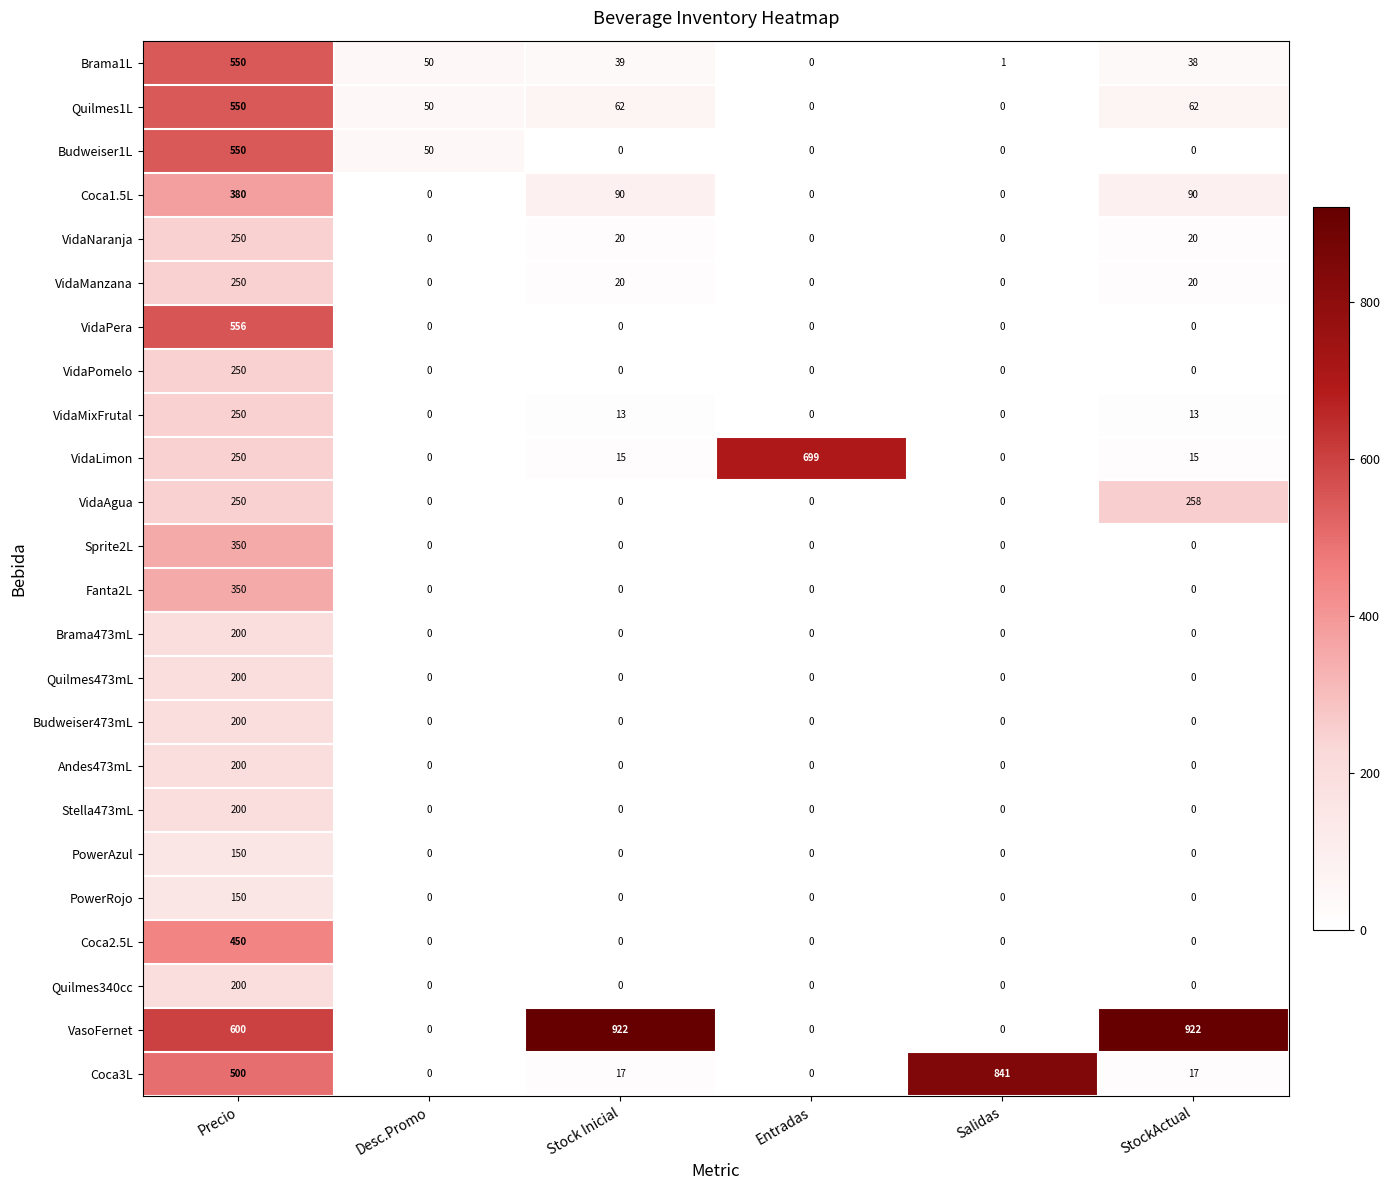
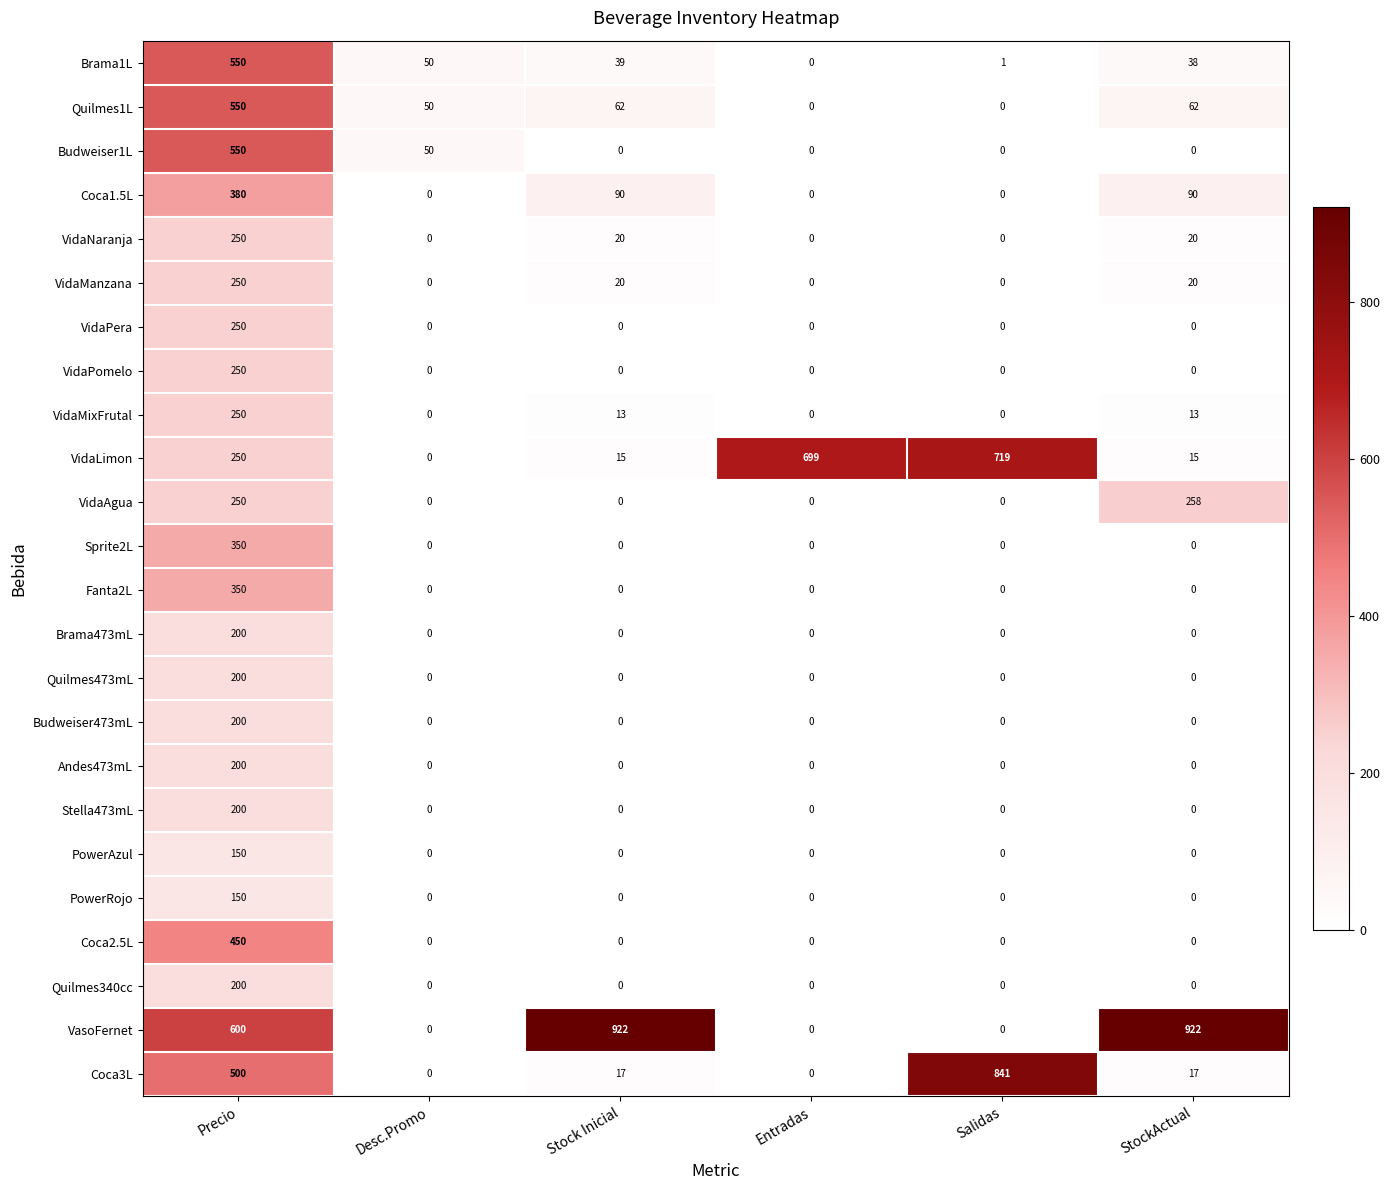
VidaPera, Precio: 556 -> 250
VidaLimon, Salidas: 0 -> 719
